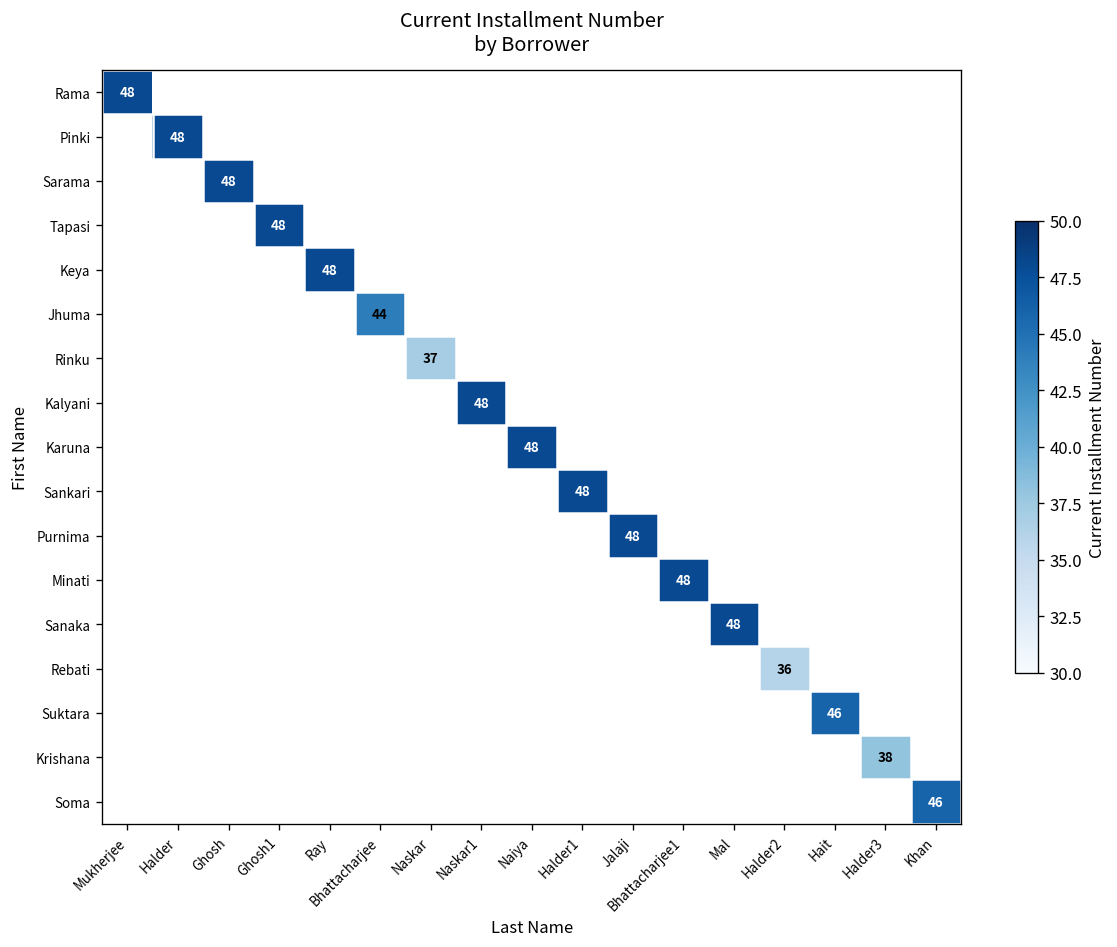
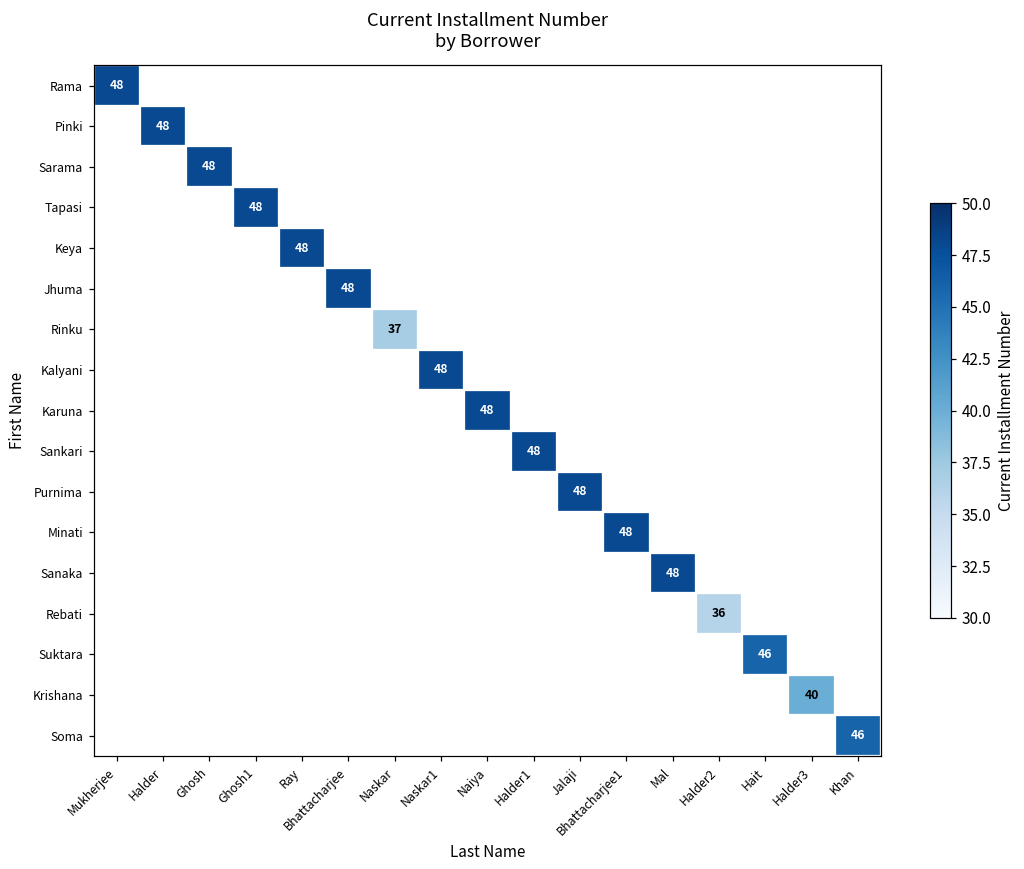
Jhuma, Bhattacharjee: 44 -> 48
Krishana, Halder3: 38 -> 40
